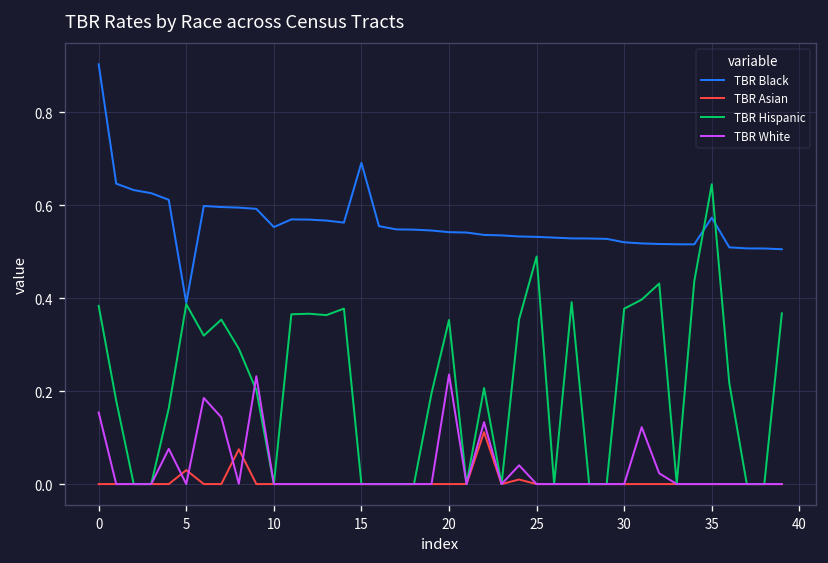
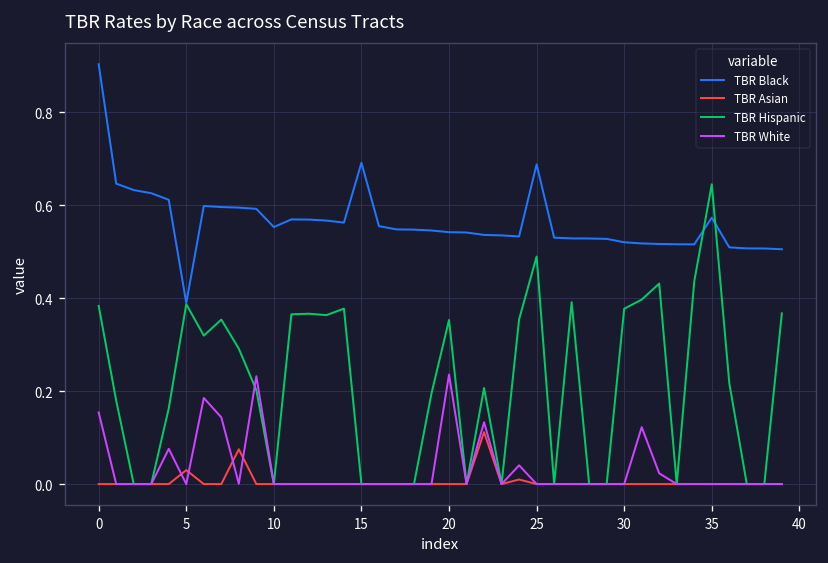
TBR Black, 25: 0.53 -> 0.69
